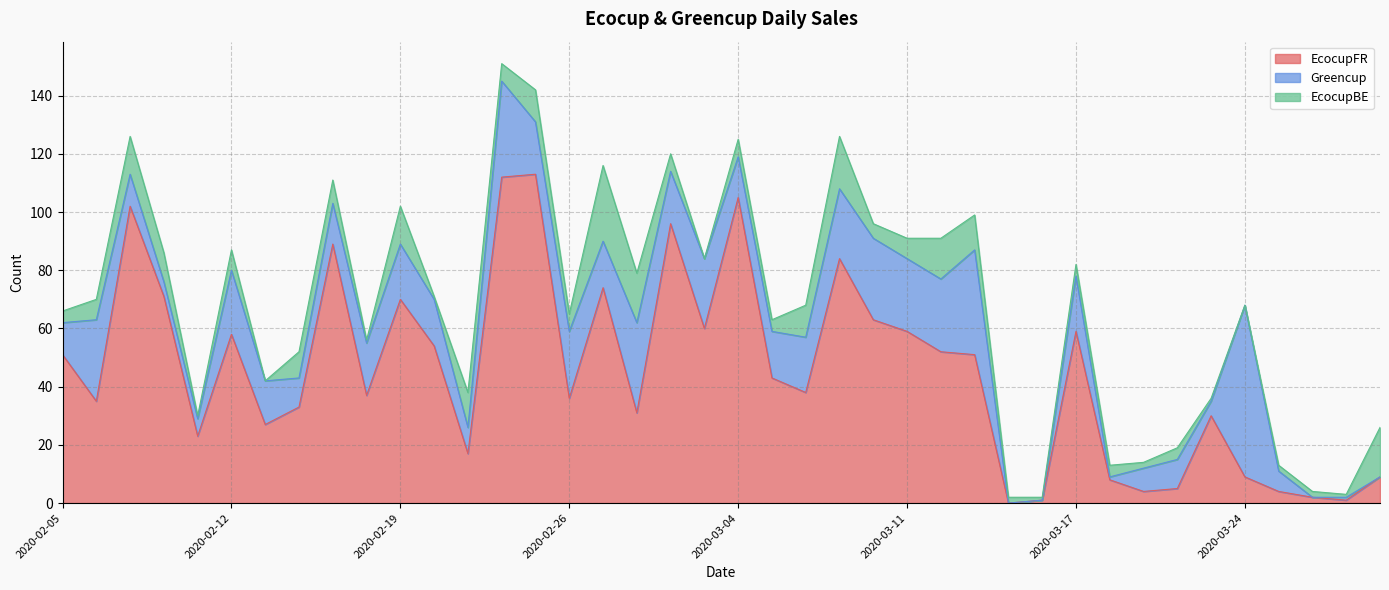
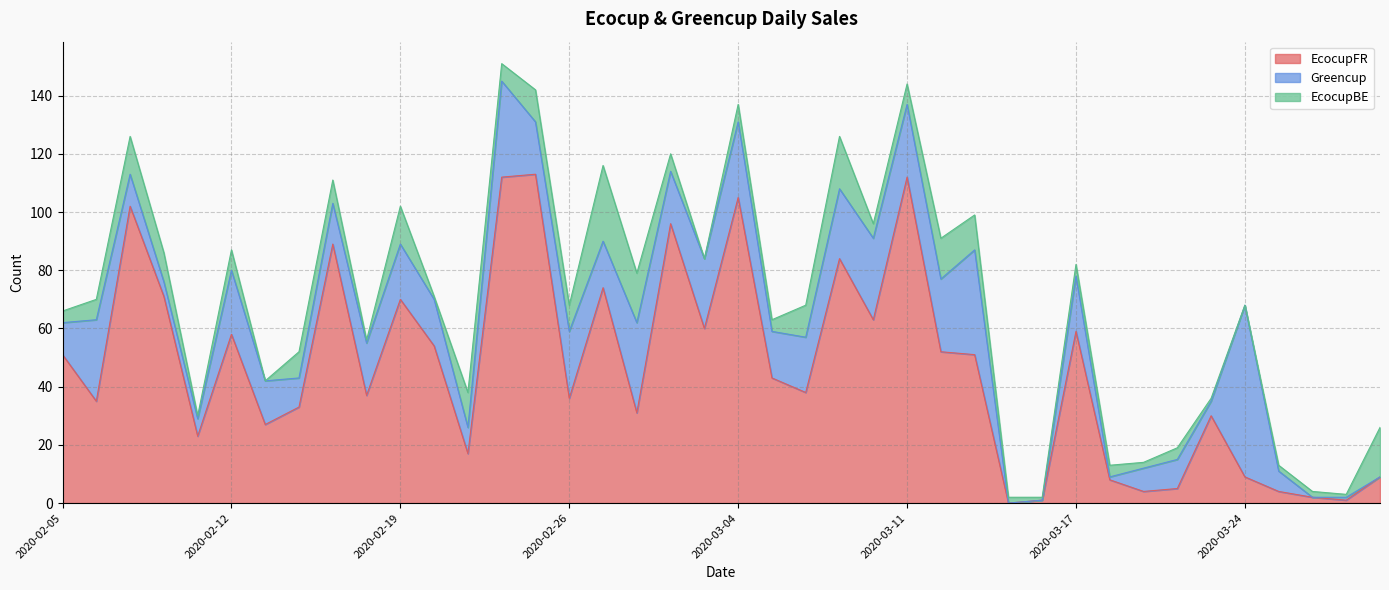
EcocupBE, 2020-02-26: 6 -> 9
Greencup, 2020-03-04: 14 -> 26
EcocupFR, 2020-03-11: 59 -> 112
